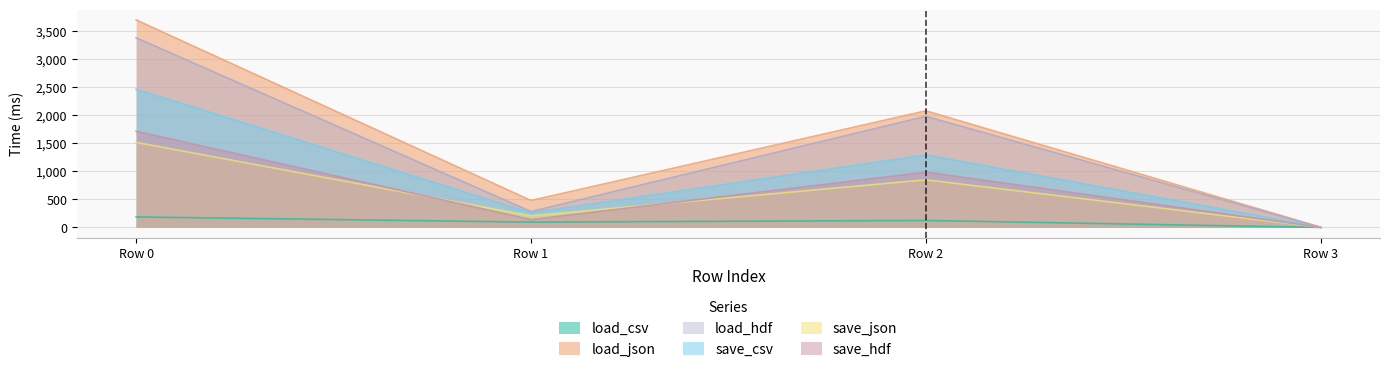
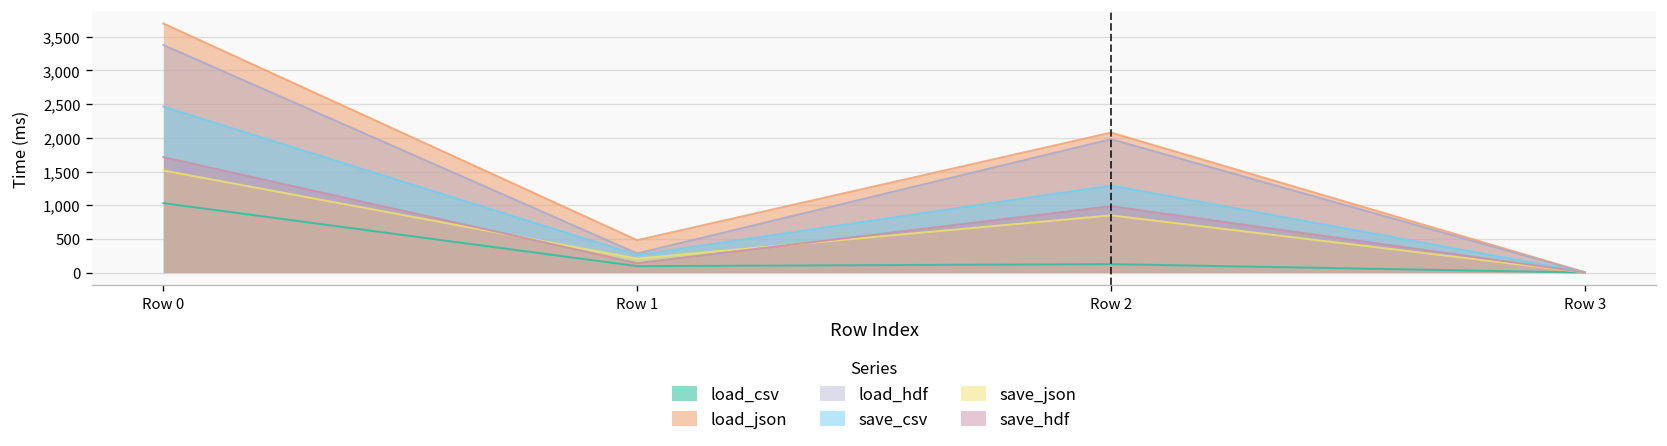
load_csv, Row 0: 200 -> 1,000
